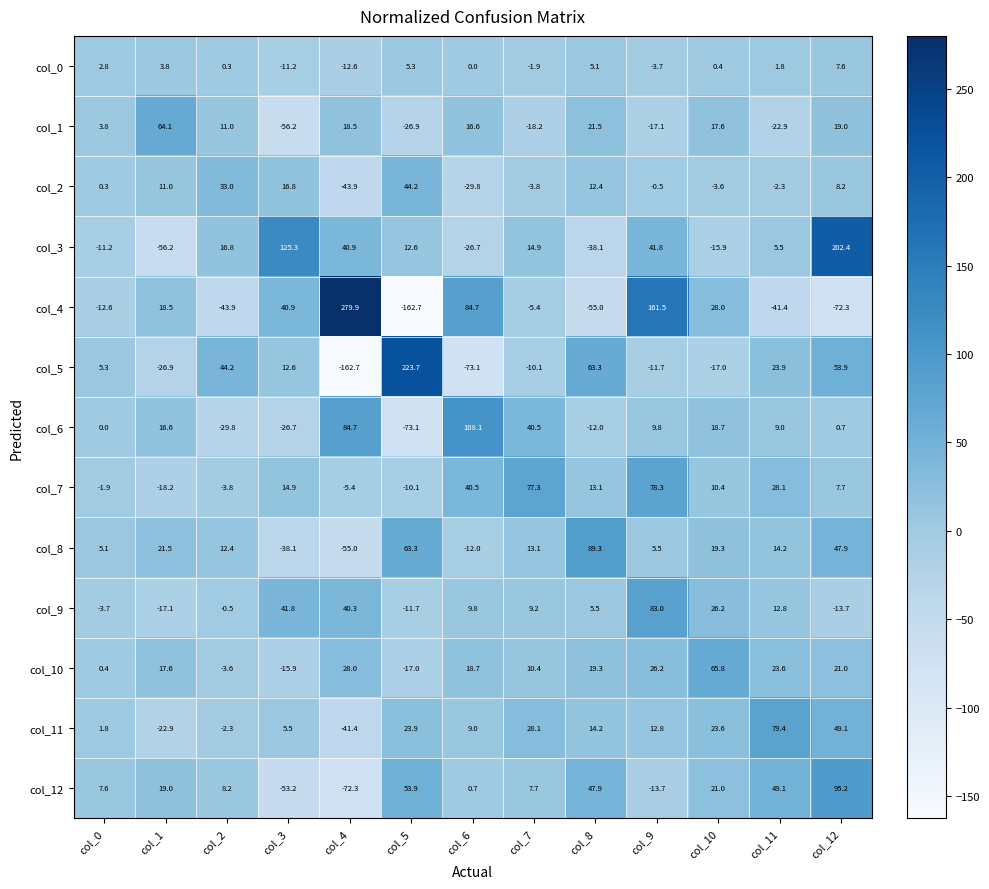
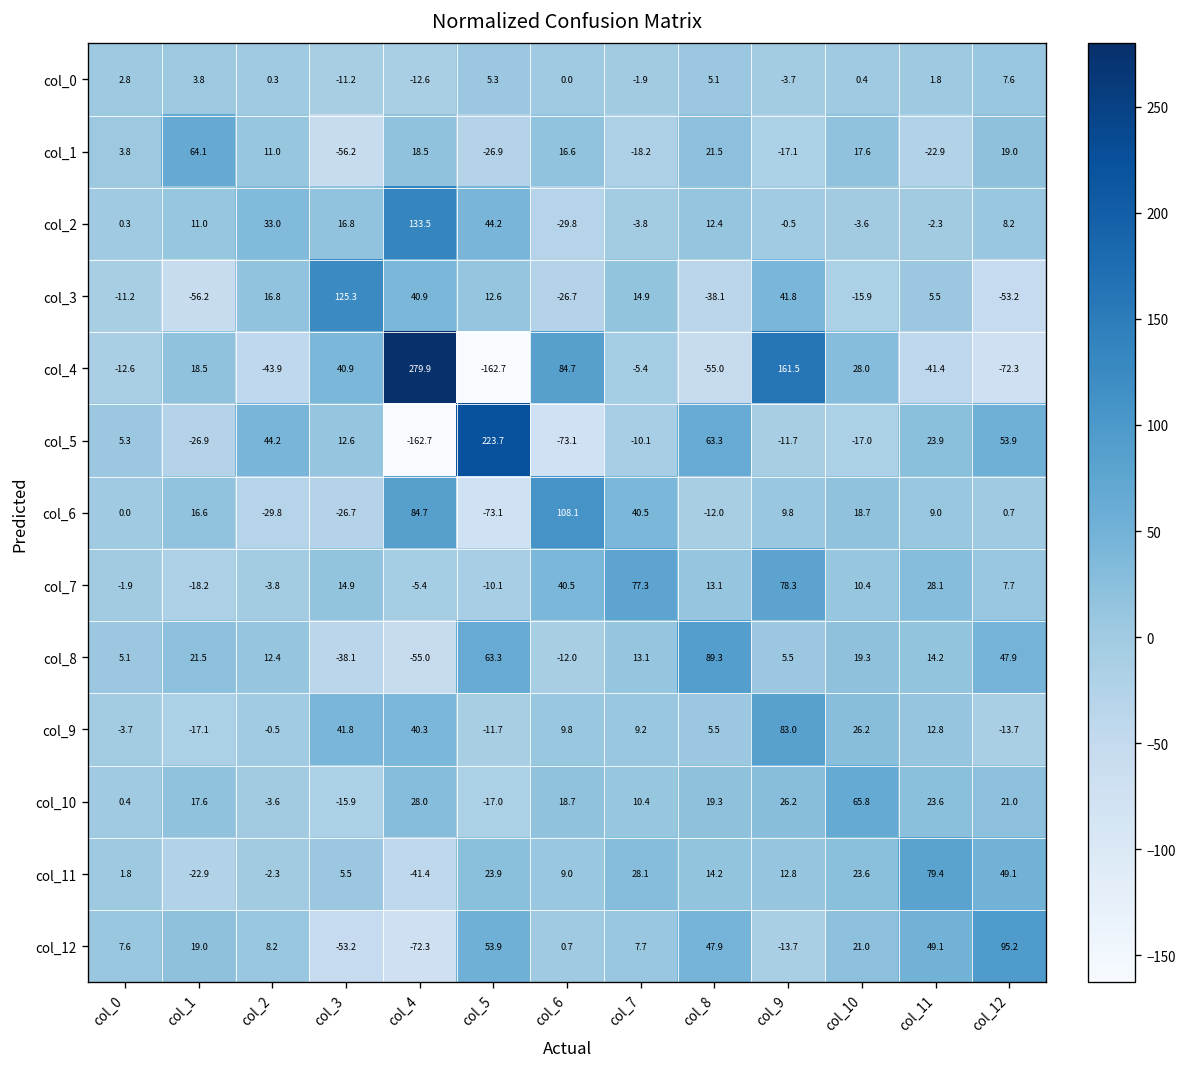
col_2, col_4: -43.9 -> 133.5
col_3, col_12: 202.4 -> -53.2
